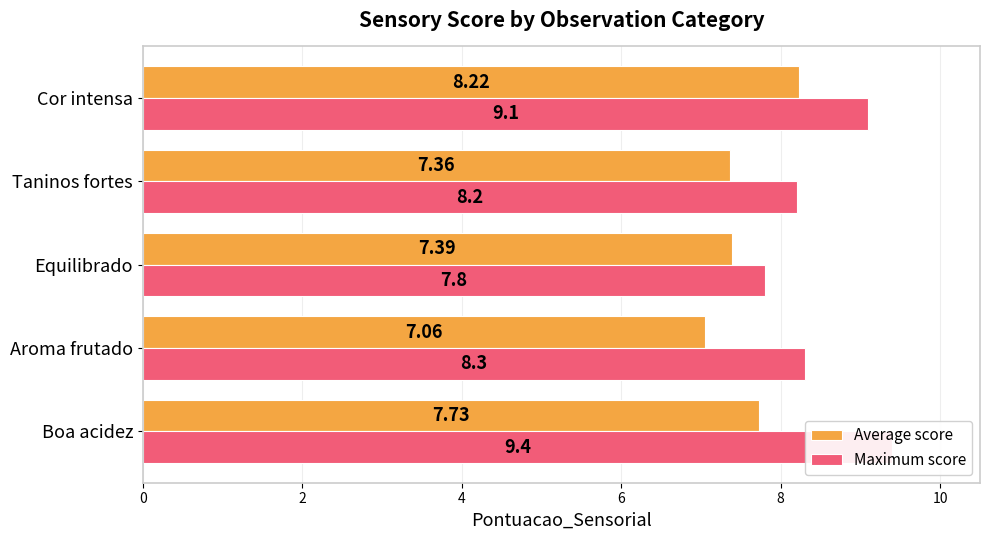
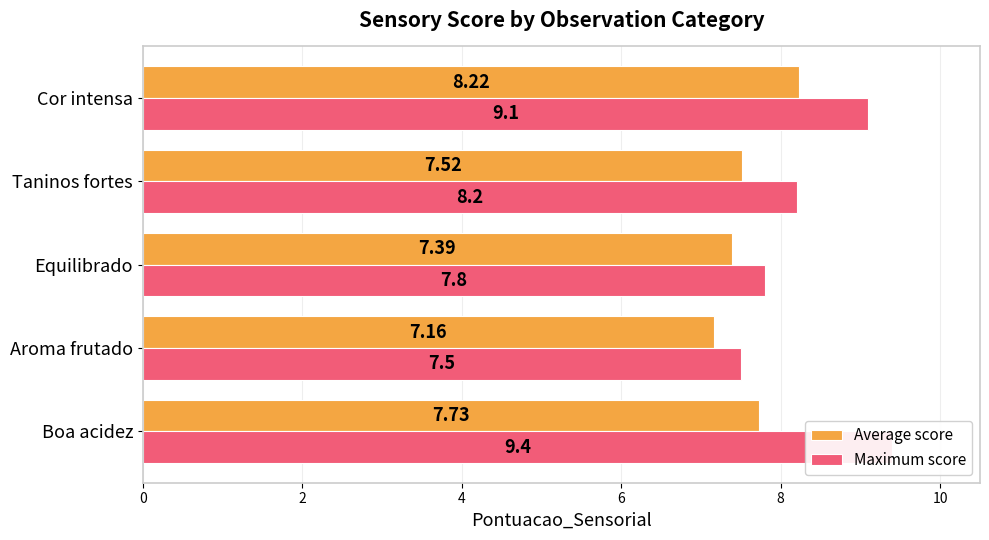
Average score, Taninos fortes: 7.36 -> 7.52
Average score, Aroma frutado: 7.06 -> 7.16
Maximum score, Aroma frutado: 8.3 -> 7.5
